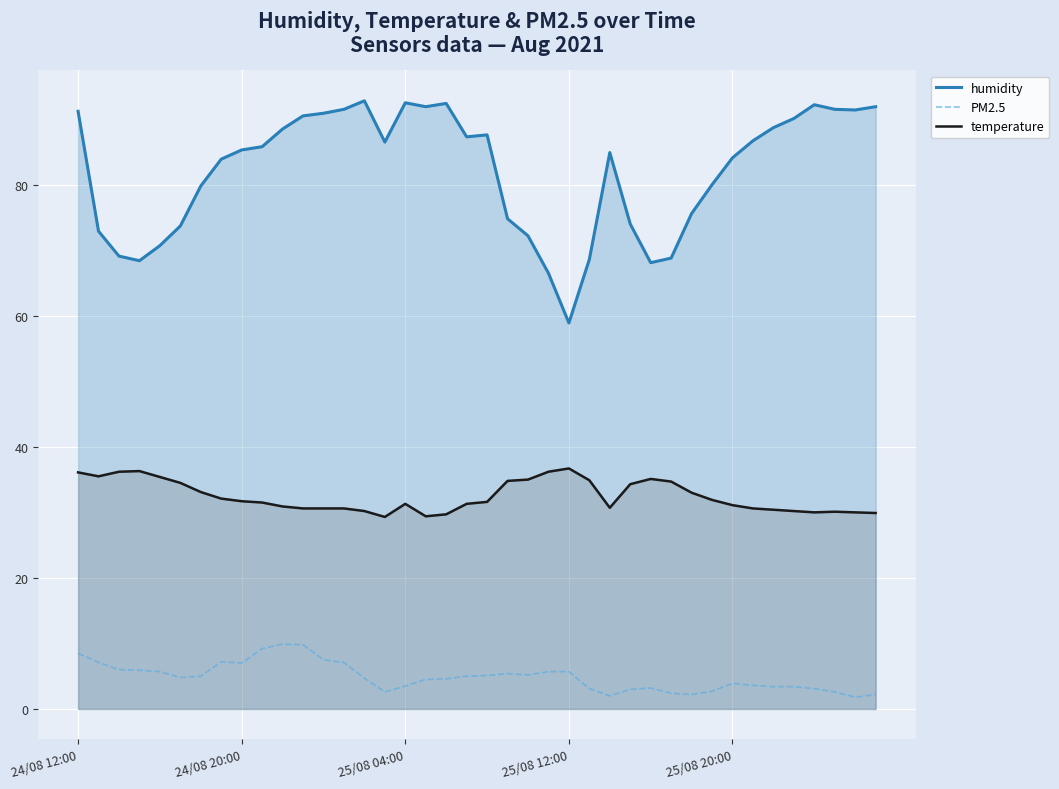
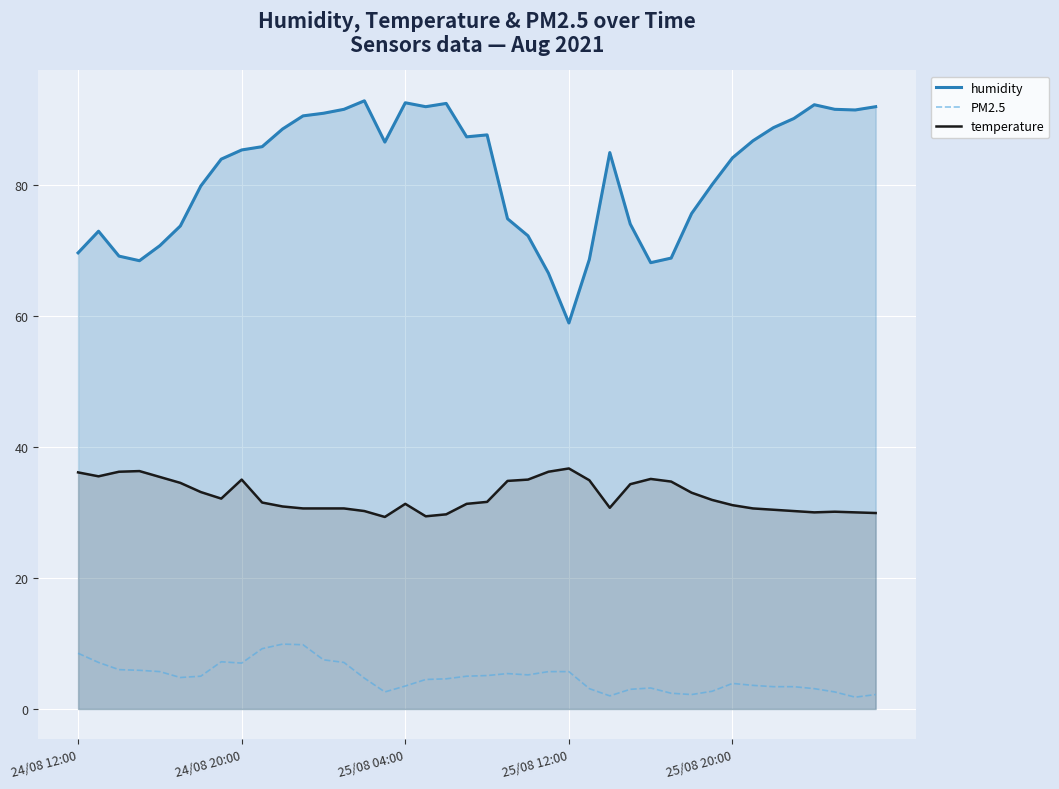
humidity, 24/08 12:00: 91 -> 70
temperature, 24/08 20:00: 32 -> 35
